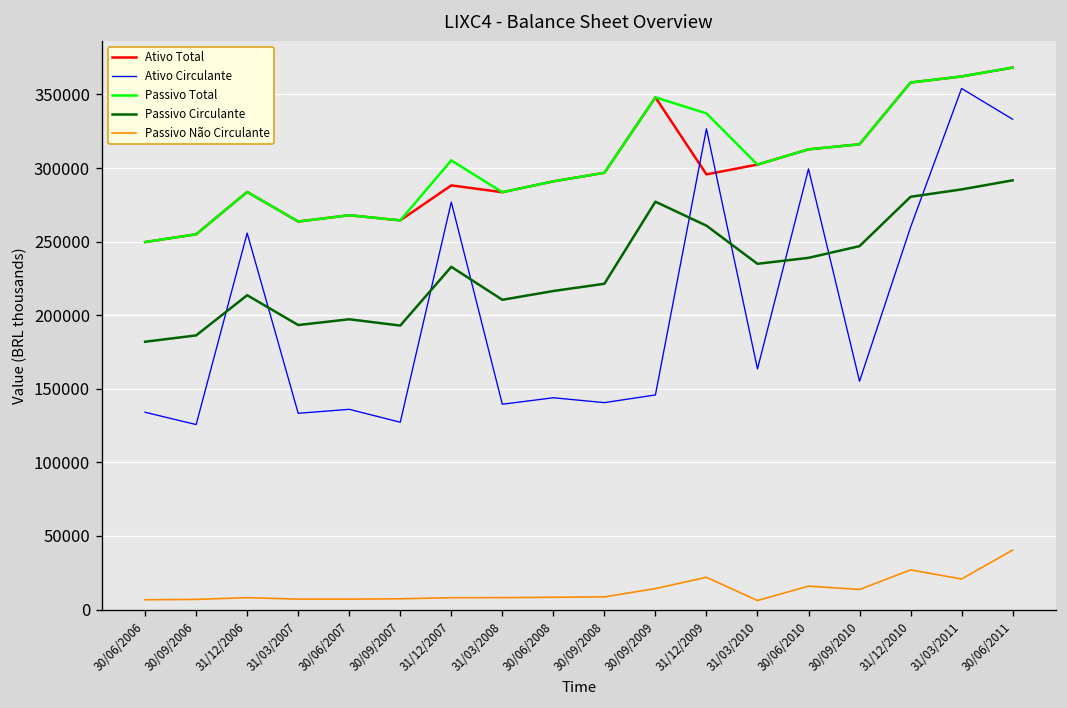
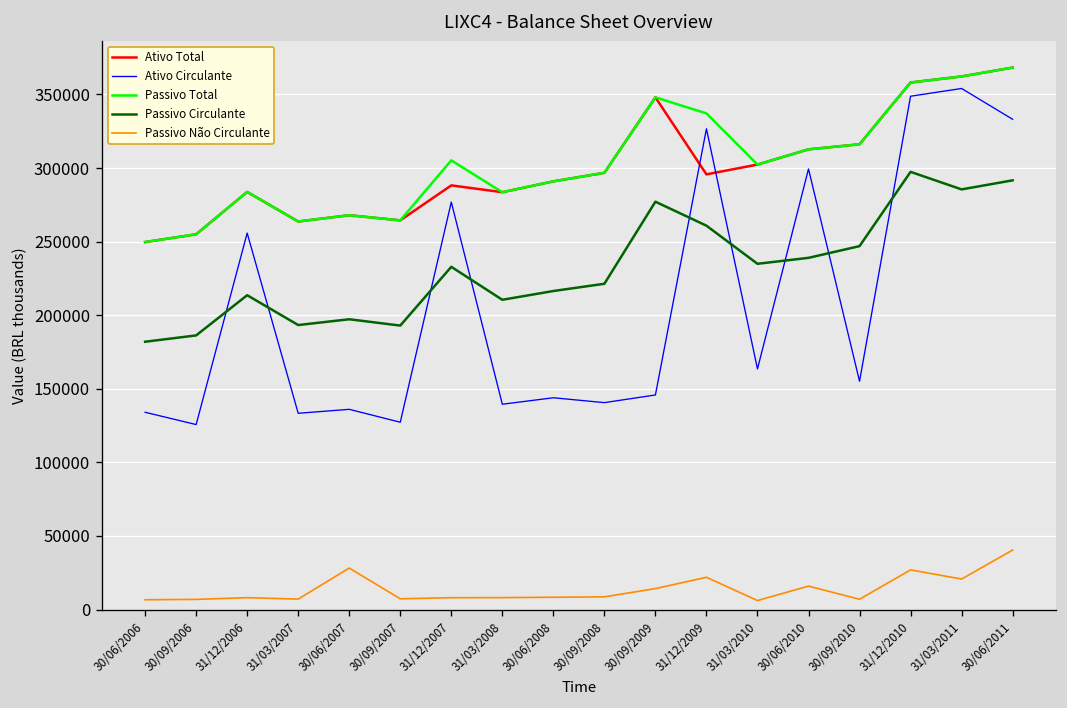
Passivo Não Circulante, 30/06/2007: 7000 -> 28000
Passivo Não Circulante, 30/09/2010: 14000 -> 7000
Ativo Circulante, 31/12/2010: 260000 -> 349000
Passivo Circulante, 31/12/2010: 280000 -> 297000
